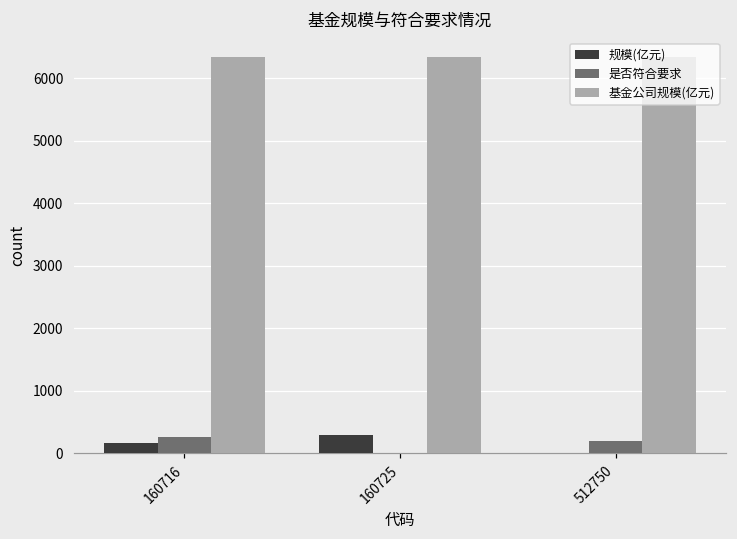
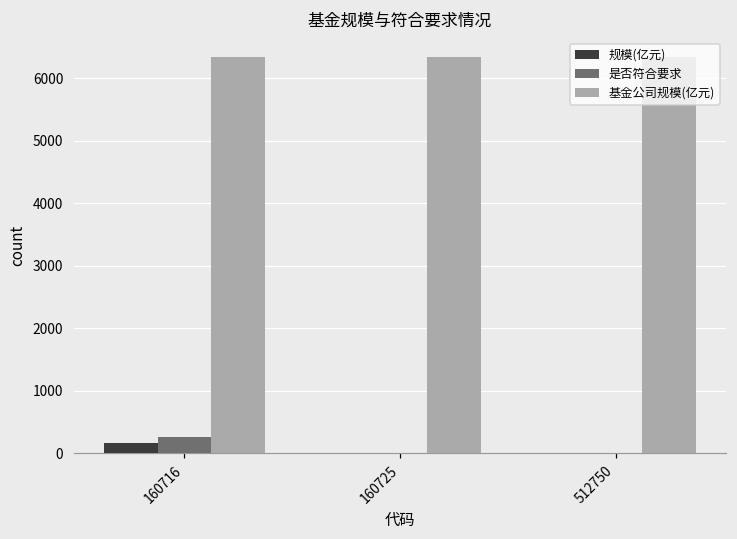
规模(亿元), 160725: 300 -> 0
是否符合要求, 512750: 200 -> 0
